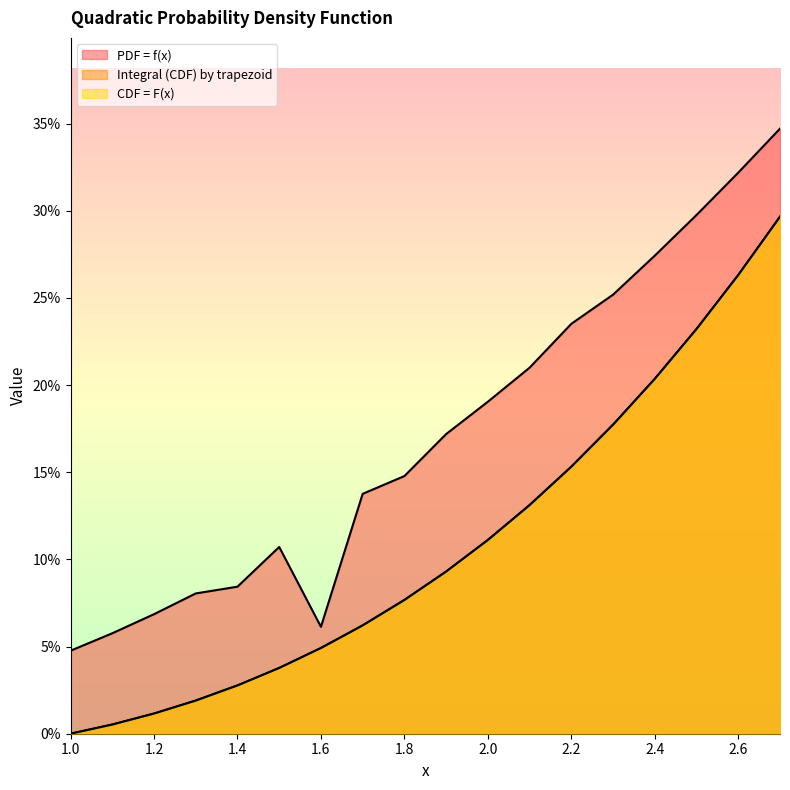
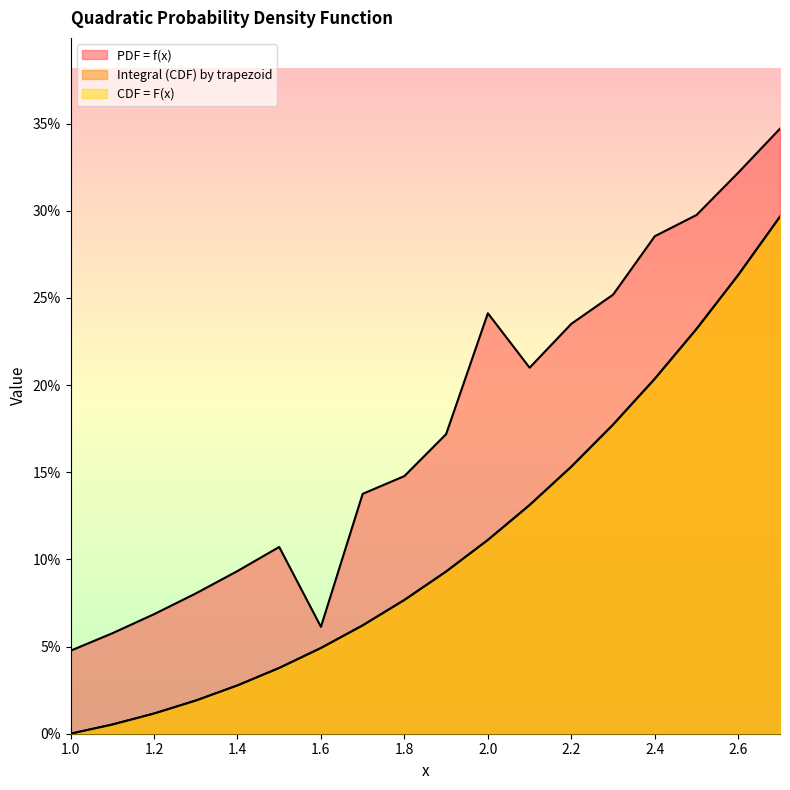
PDF = f(x), 1.4: 8.4% -> 9.3%
PDF = f(x), 2.0: 19.0% -> 24.1%
PDF = f(x), 2.4: 27.4% -> 28.5%
